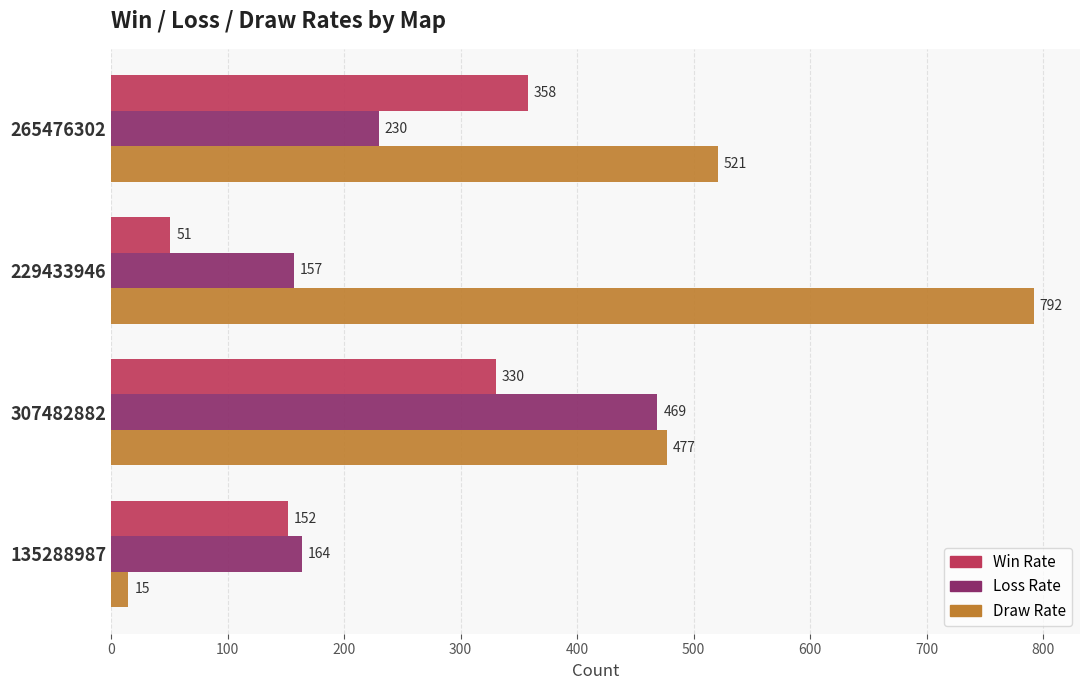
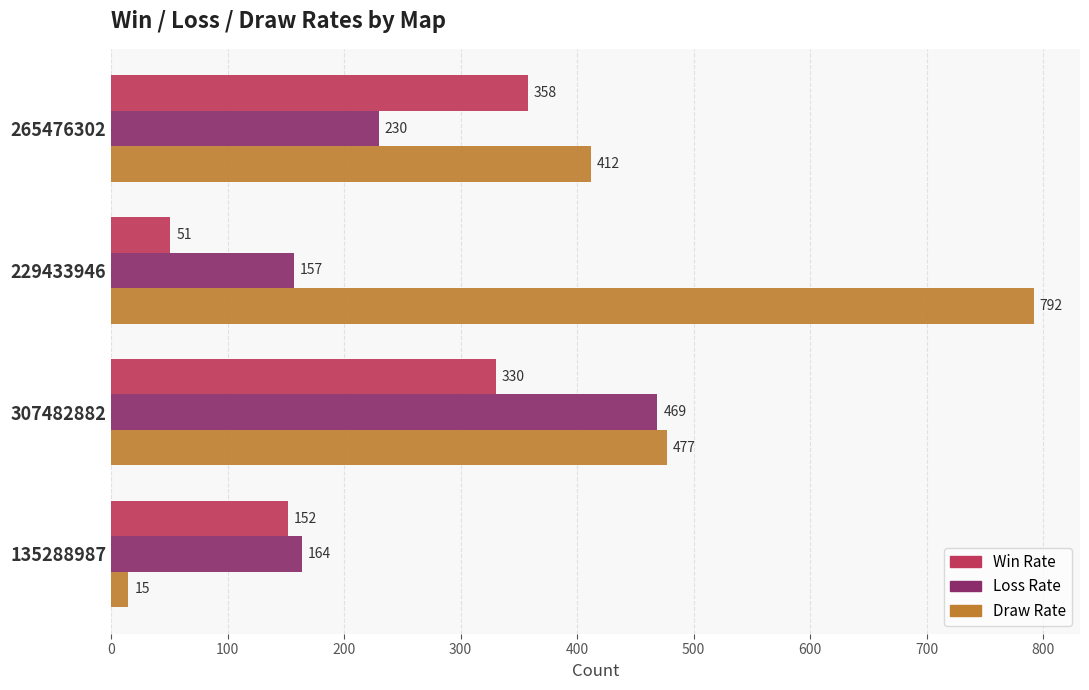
Draw Rate, 265476302: 521 -> 412
